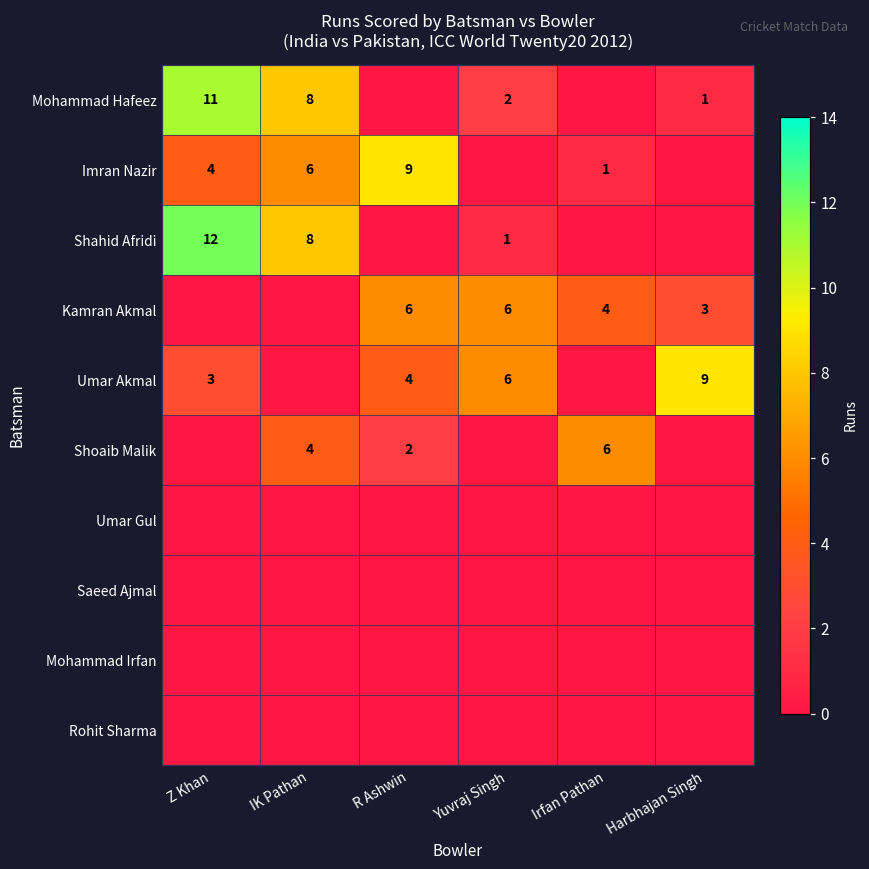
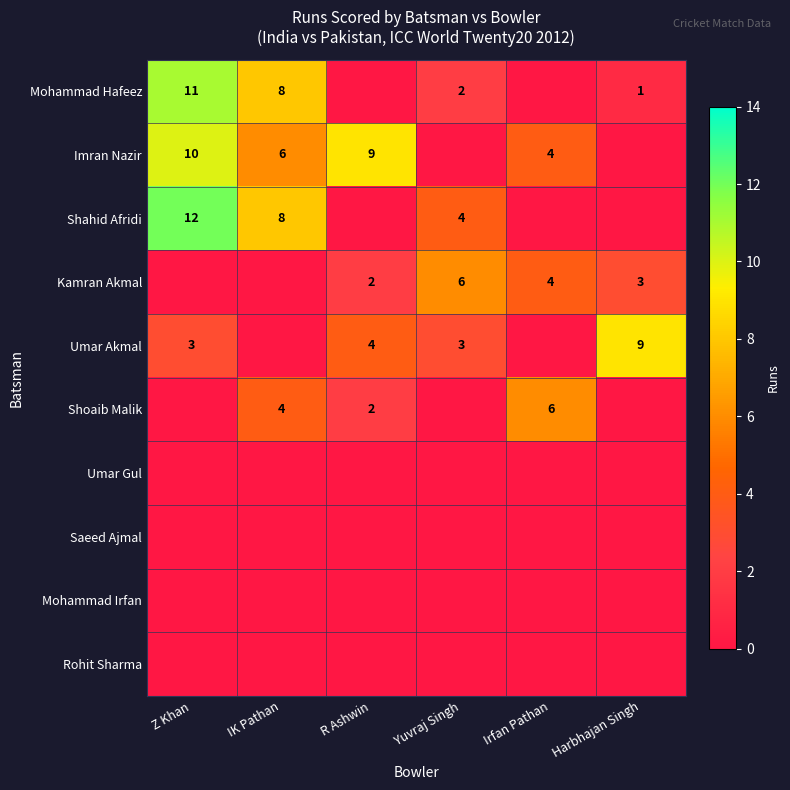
Imran Nazir, Z Khan: 4 -> 10
Imran Nazir, Irfan Pathan: 1 -> 4
Shahid Afridi, Yuvraj Singh: 1 -> 4
Kamran Akmal, R Ashwin: 6 -> 2
Umar Akmal, Yuvraj Singh: 6 -> 3
